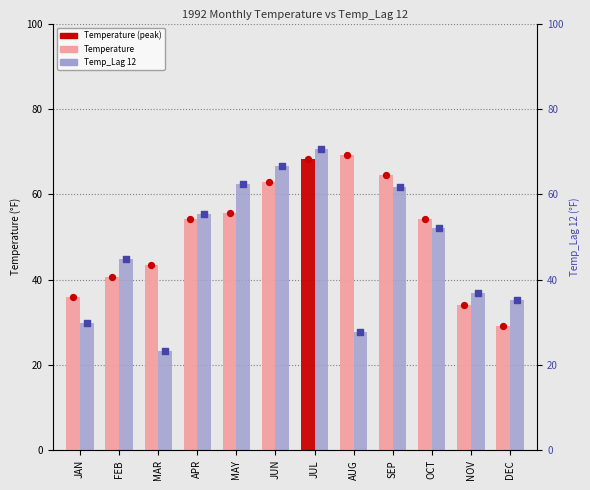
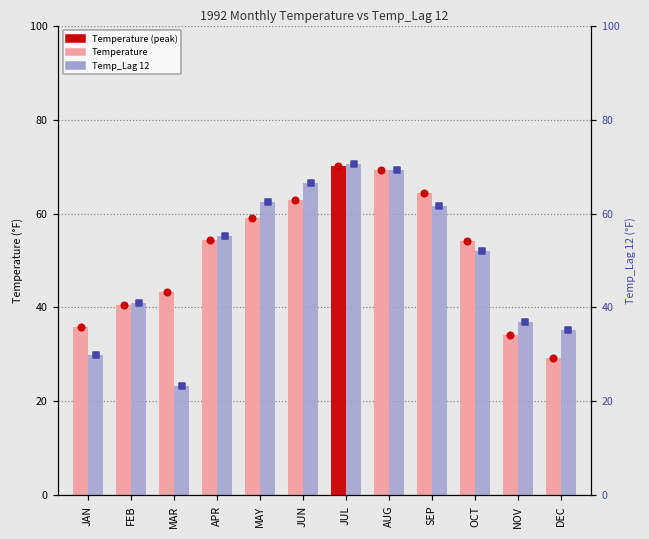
Temp_Lag 12, FEB: 45 -> 41
Temperature, MAY: 56 -> 59
Temperature, JUL: 68 -> 70
Temp_Lag 12, AUG: 28 -> 69
